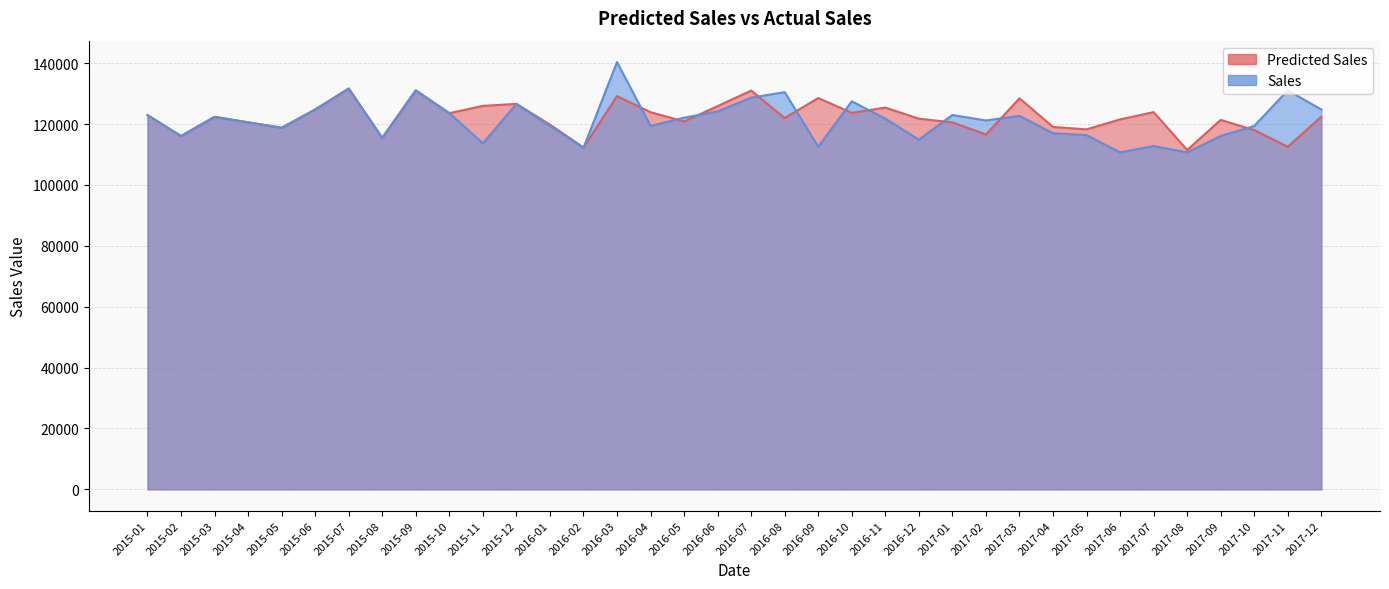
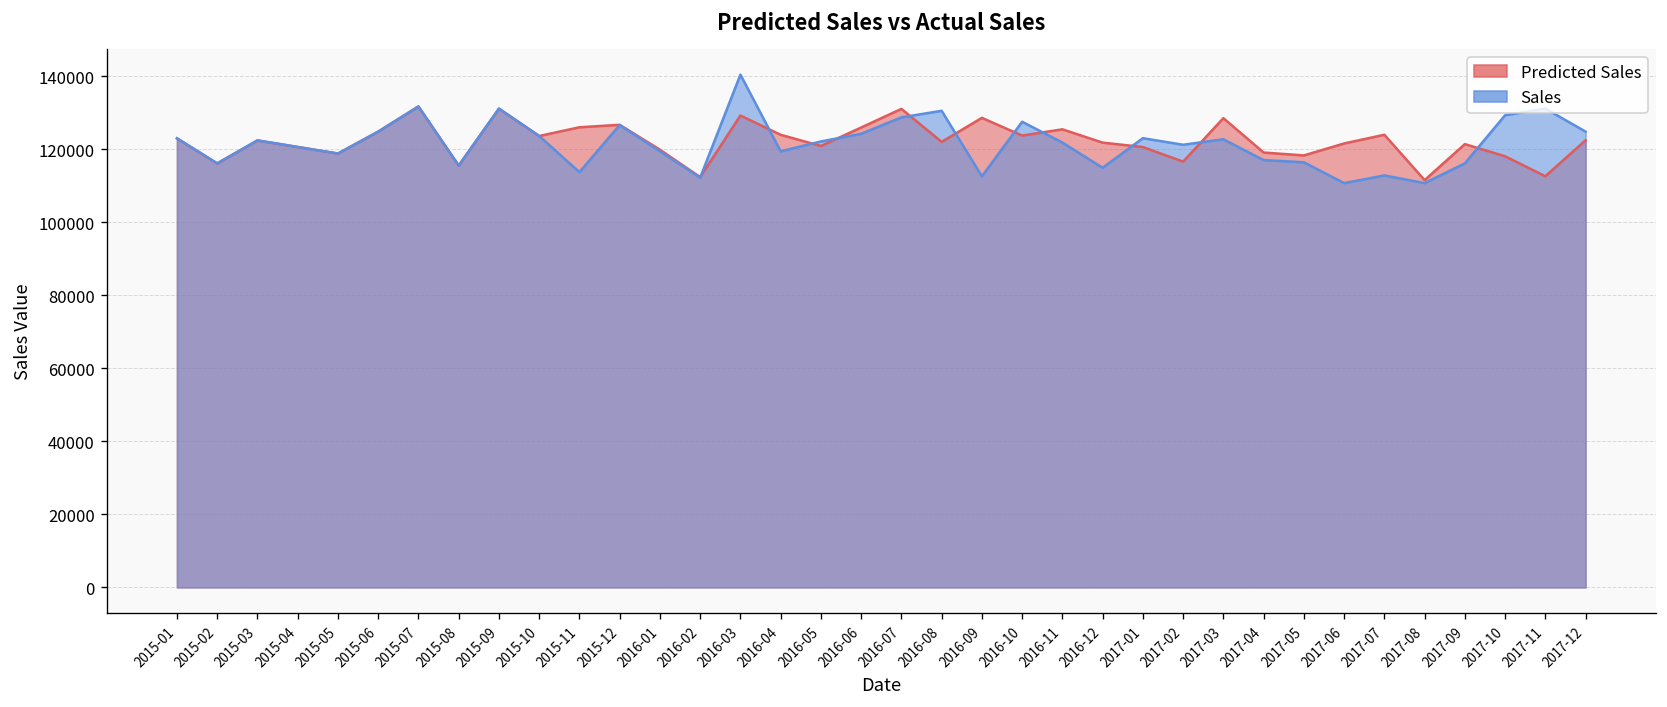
Sales, 2017-10: 119000 -> 129000
